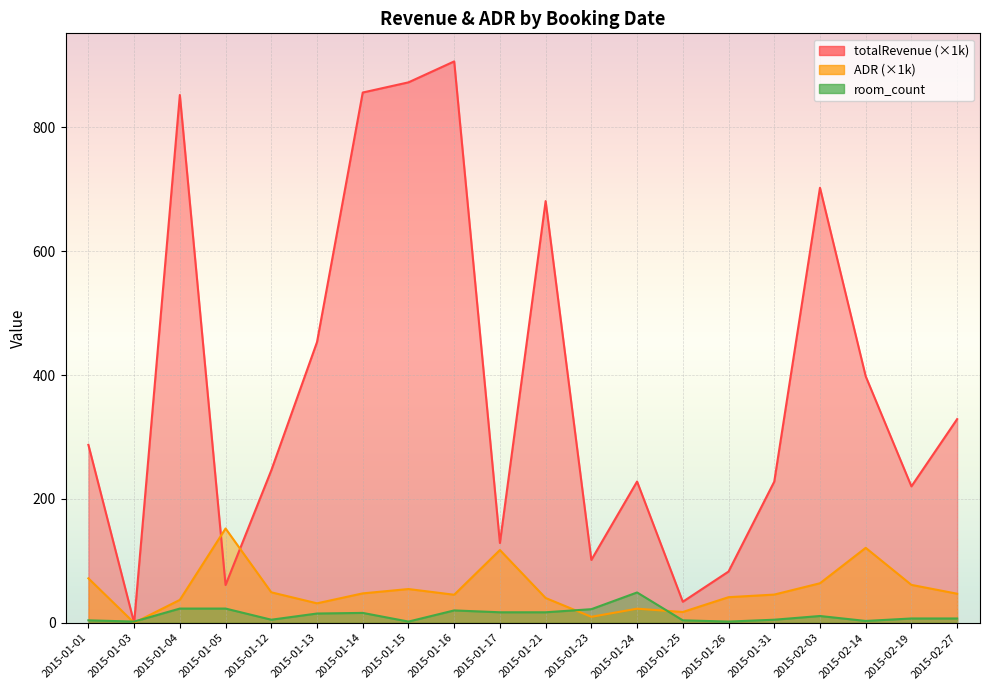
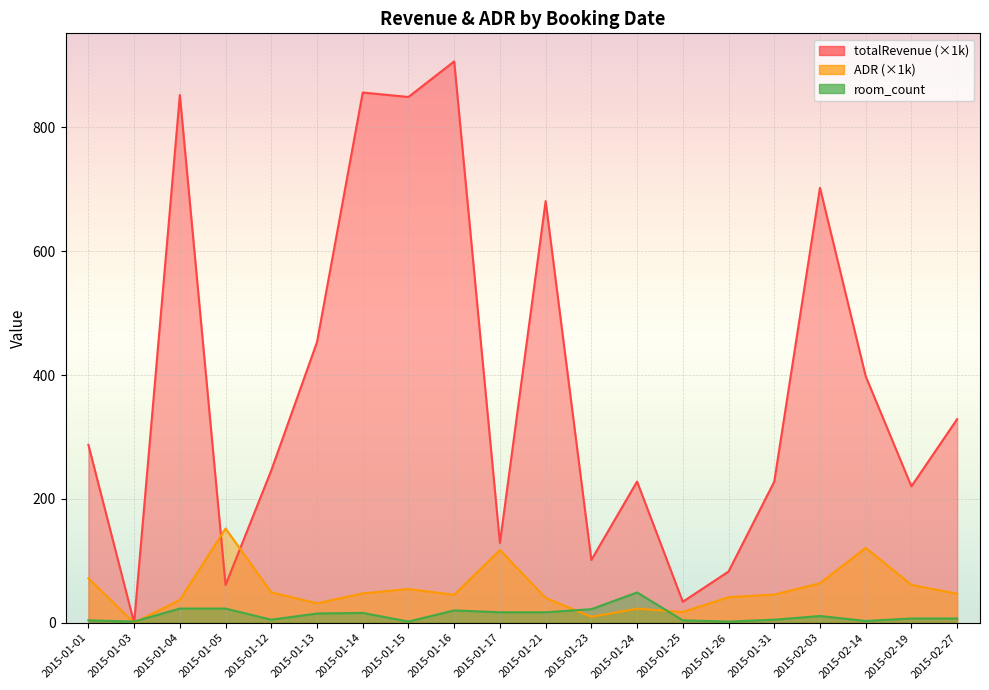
totalRevenue (×1k), 2015-01-15: 870 -> 850
